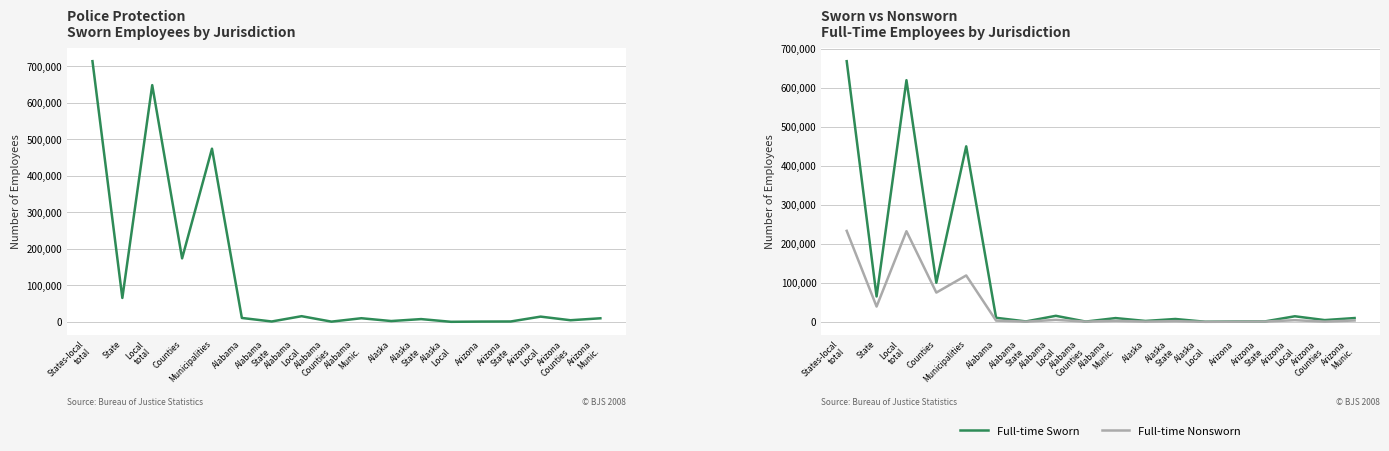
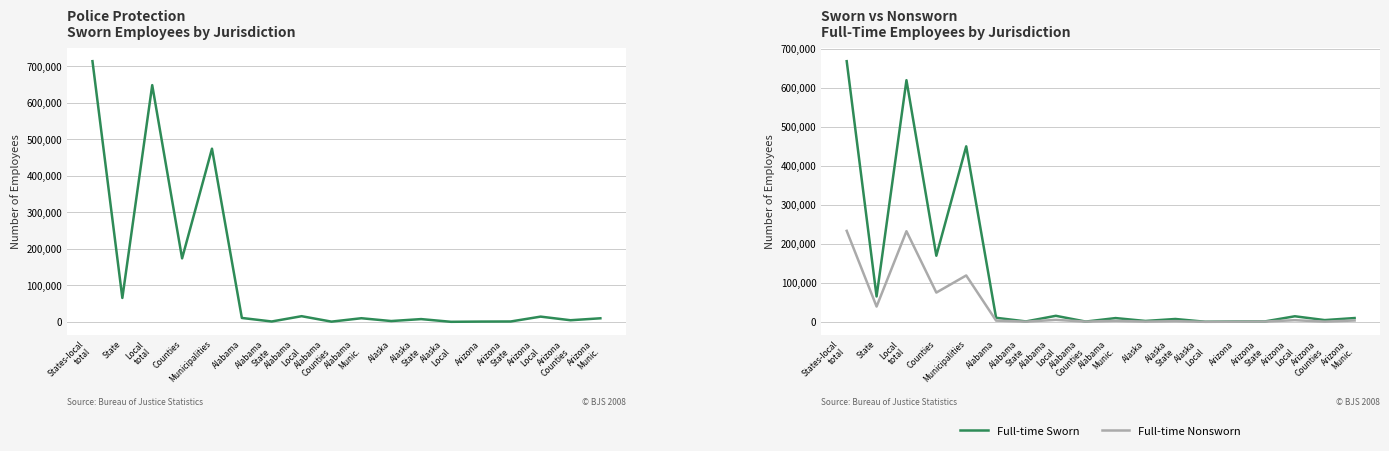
Sworn vs Nonsworn Full-Time Employees by Jurisdiction, Full-time Sworn, Counties: 100,000 -> 170,000
